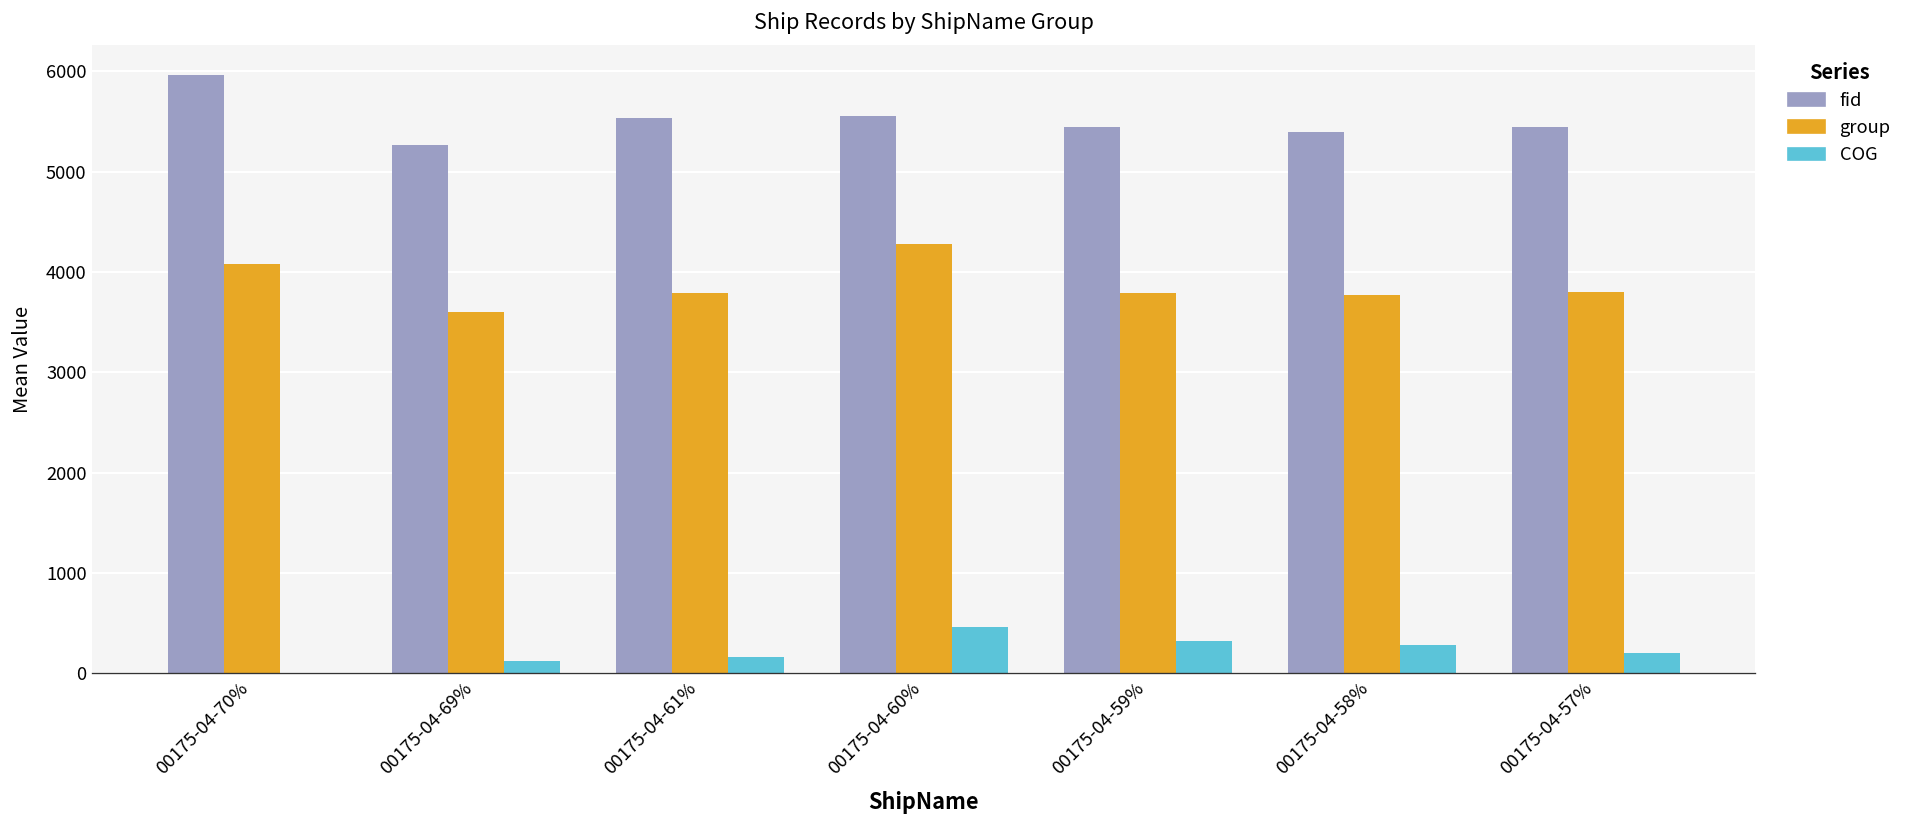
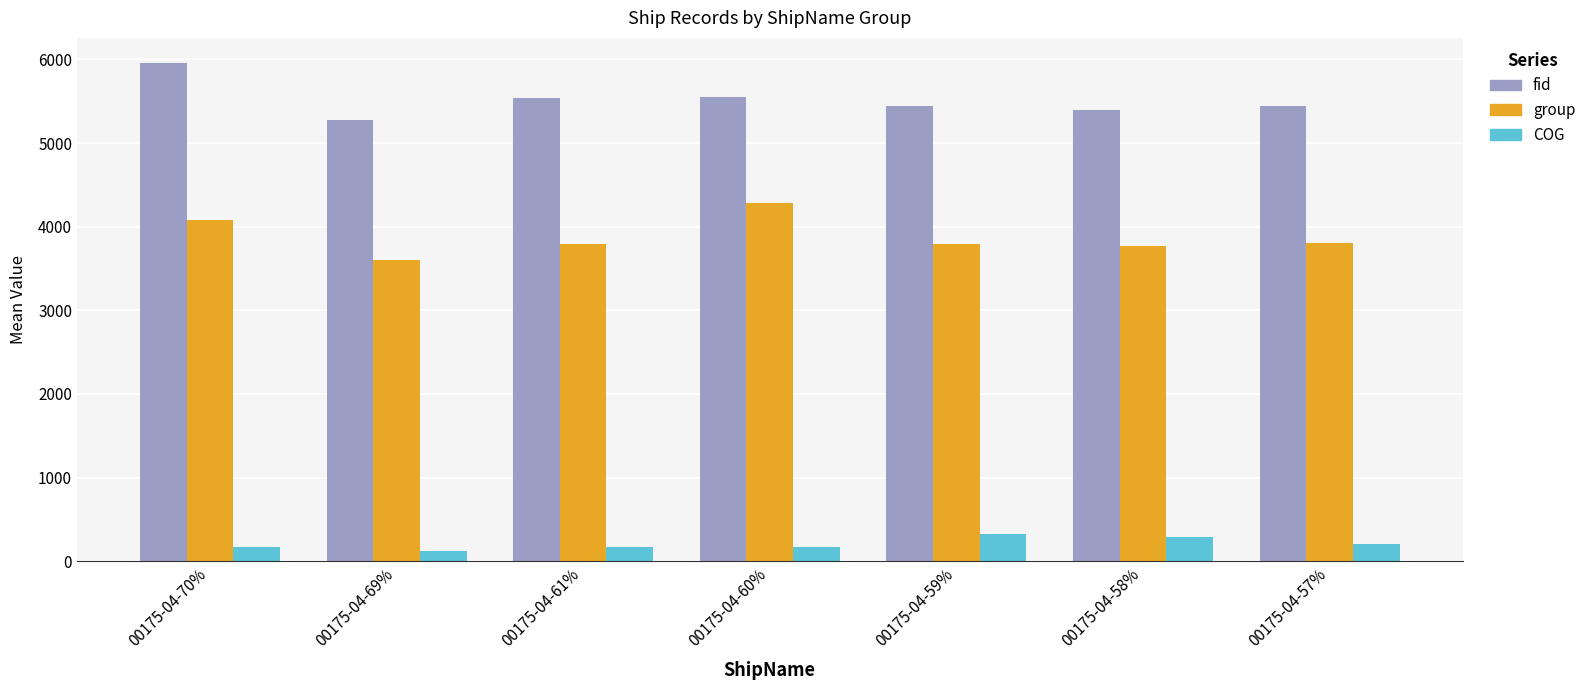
COG, 00175-04-70%: 0 -> 200
COG, 00175-04-60%: 500 -> 200
